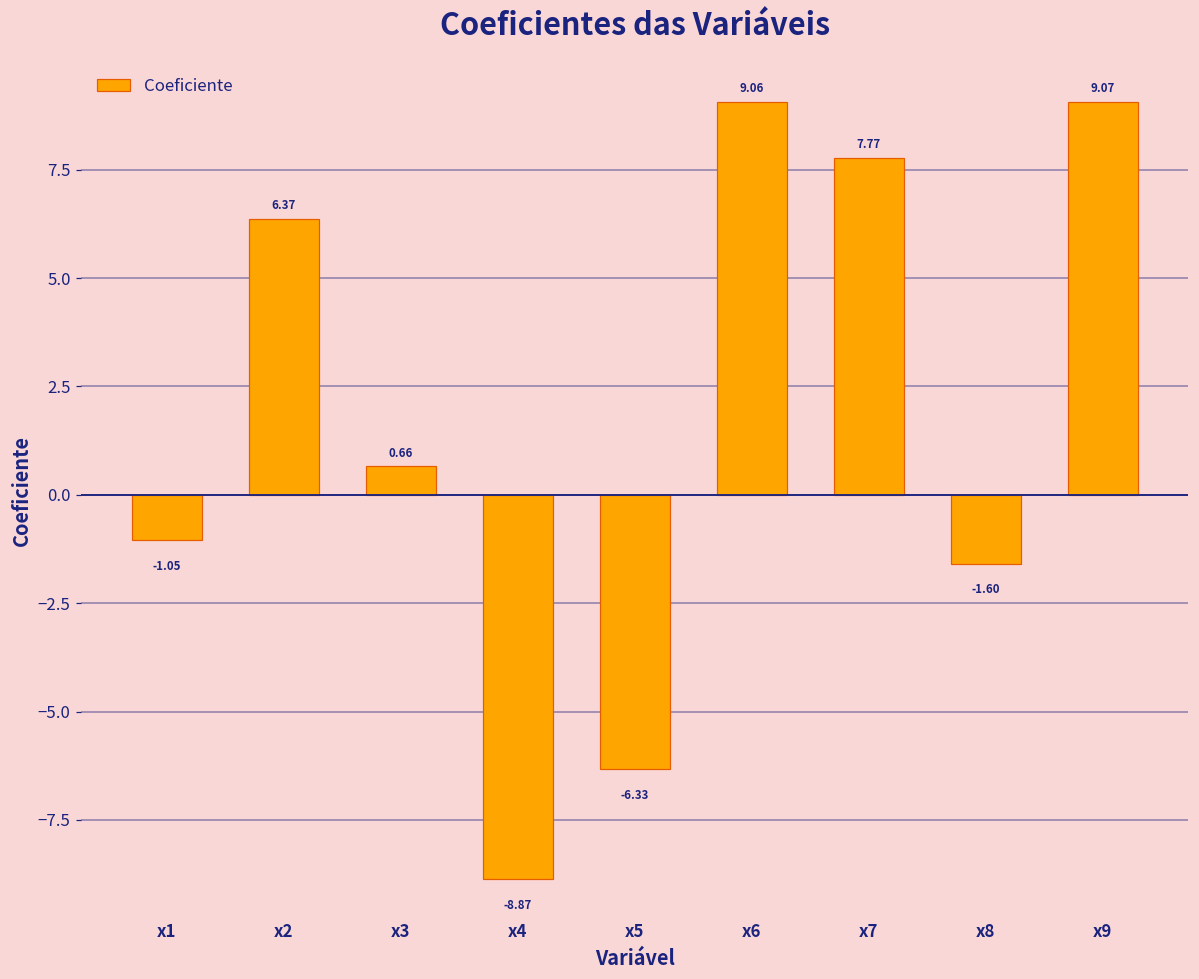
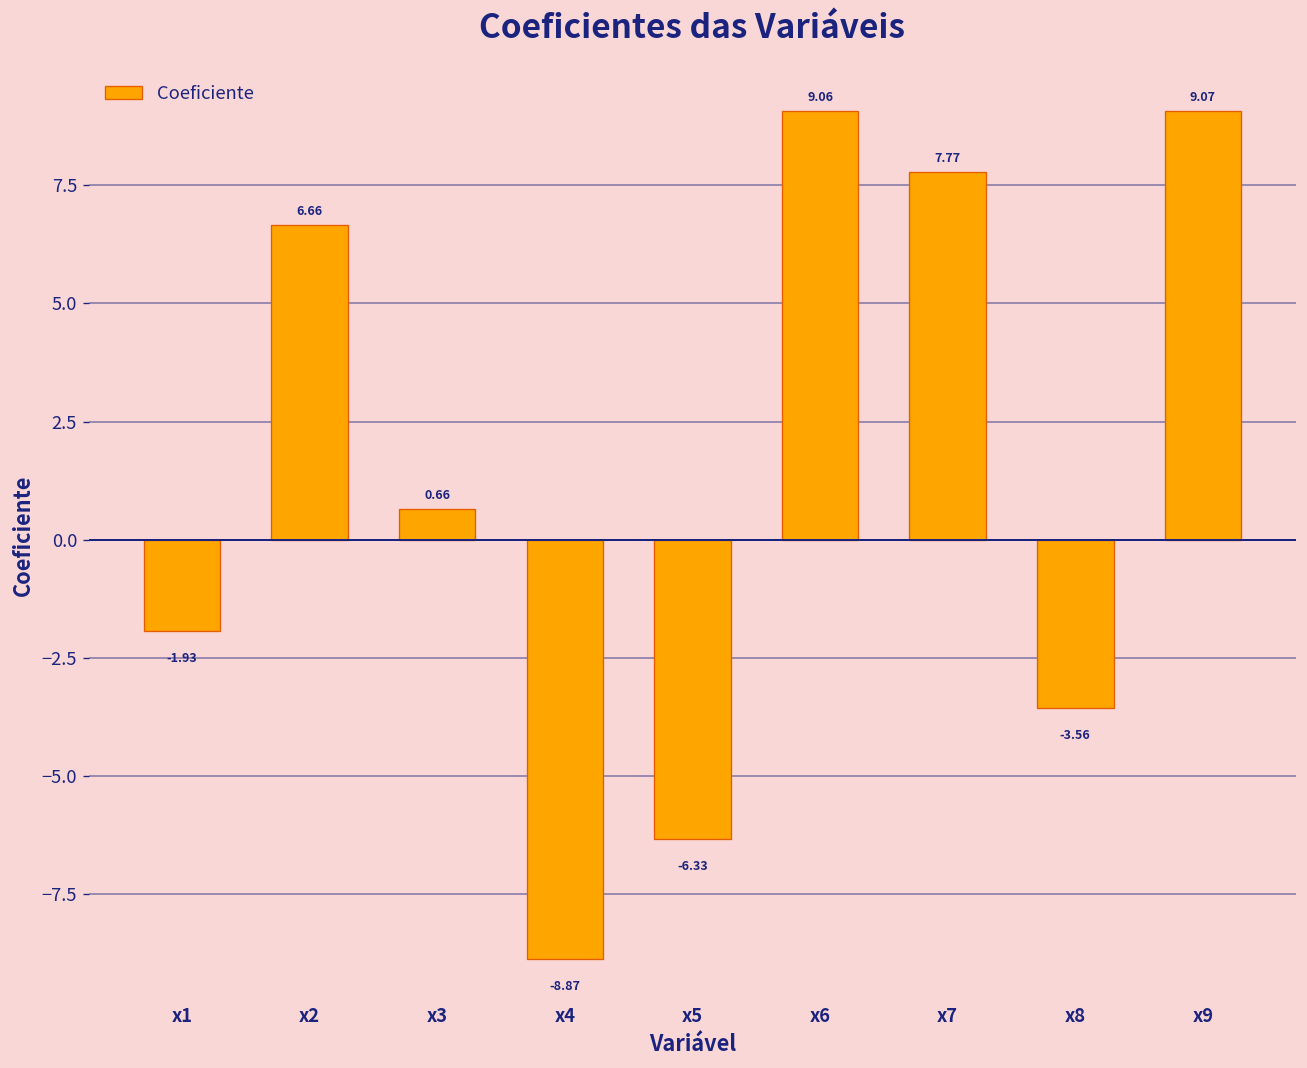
x1: -1.05 -> -1.93
x2: 6.37 -> 6.66
x8: -1.60 -> -3.56
